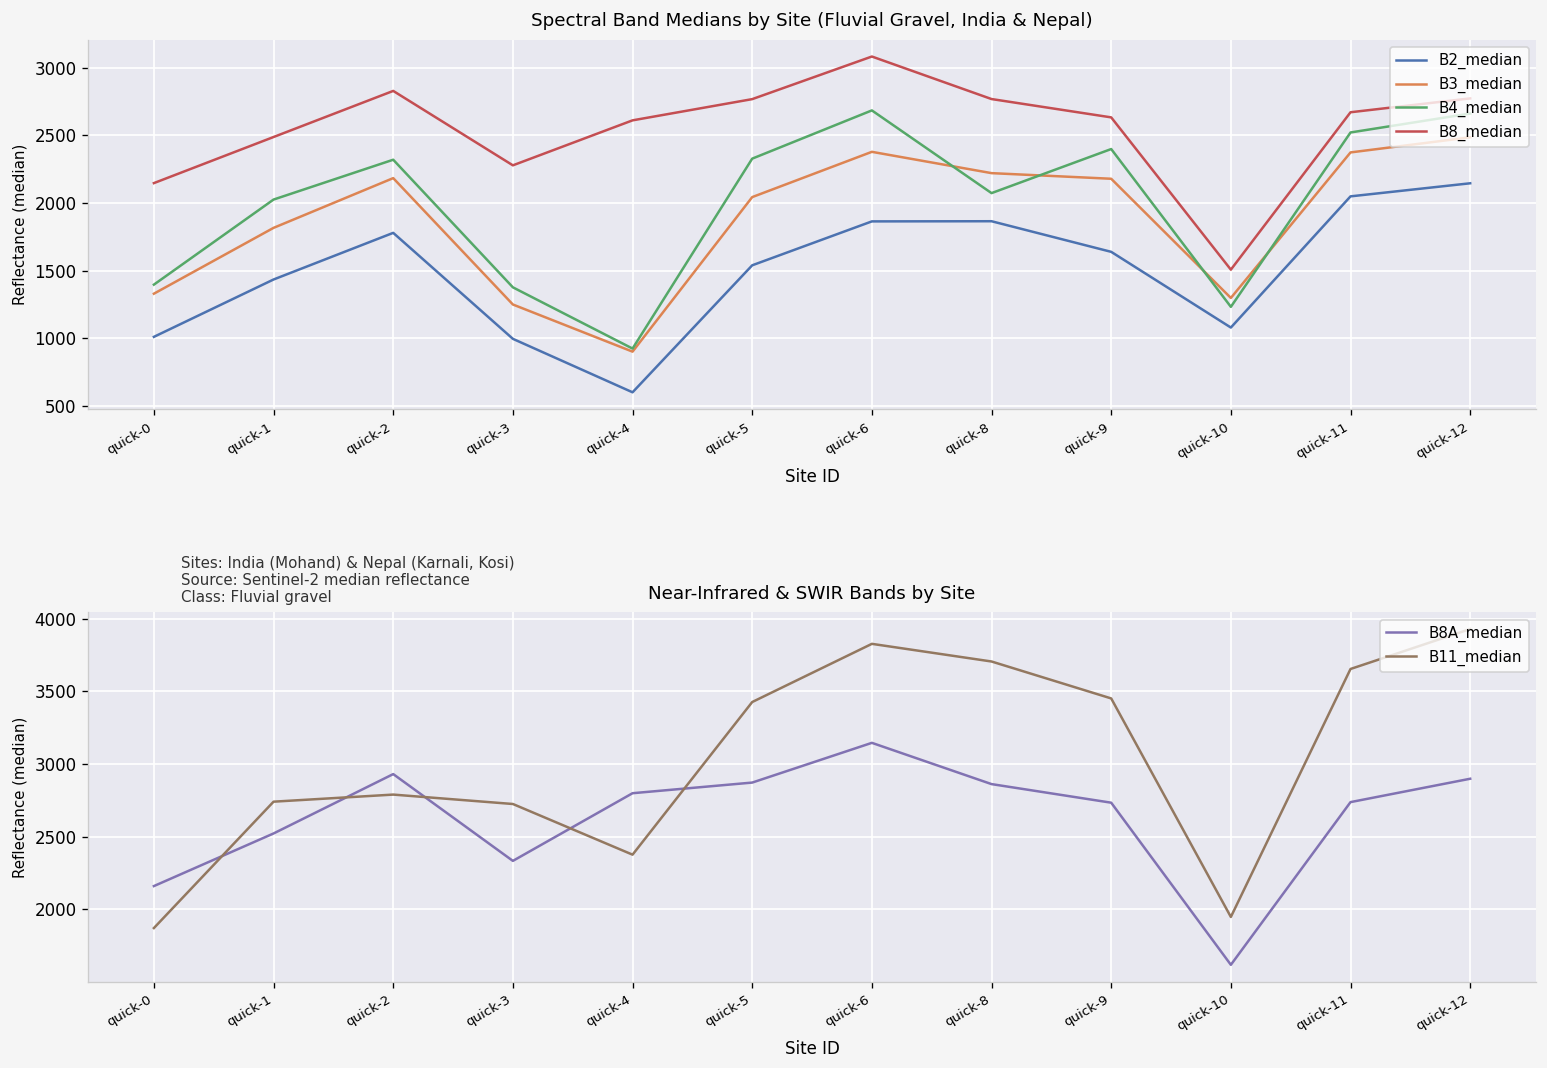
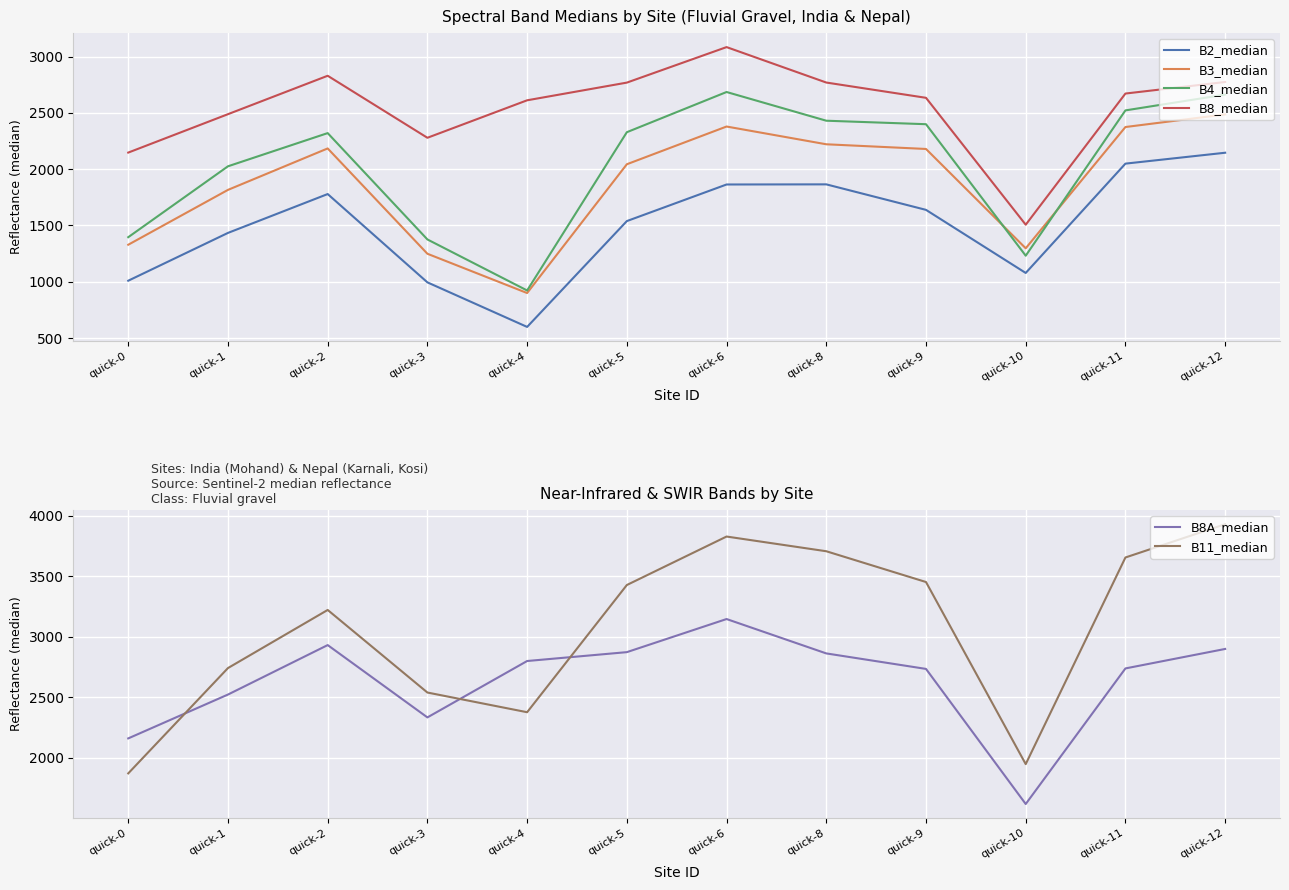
Spectral Band Medians by Site (Fluvial Gravel, India & Nepal), B4_median, quick-8: 2070 -> 2430
Near-Infrared & SWIR Bands by Site, B11_median, quick-2: 2790 -> 3220
Near-Infrared & SWIR Bands by Site, B11_median, quick-3: 2720 -> 2540
